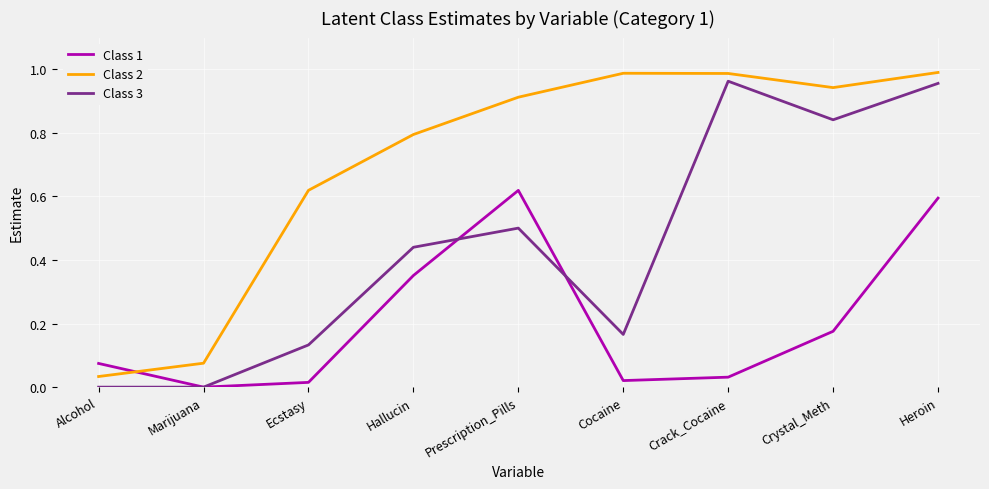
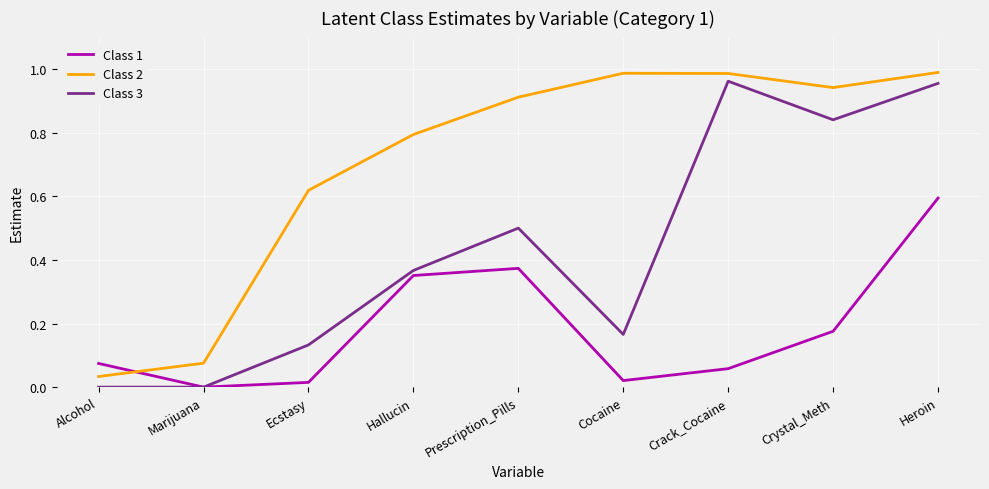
Class 3, Hallucin: 0.44 -> 0.37
Class 1, Prescription_Pills: 0.62 -> 0.37
Class 1, Crack_Cocaine: 0.03 -> 0.06
